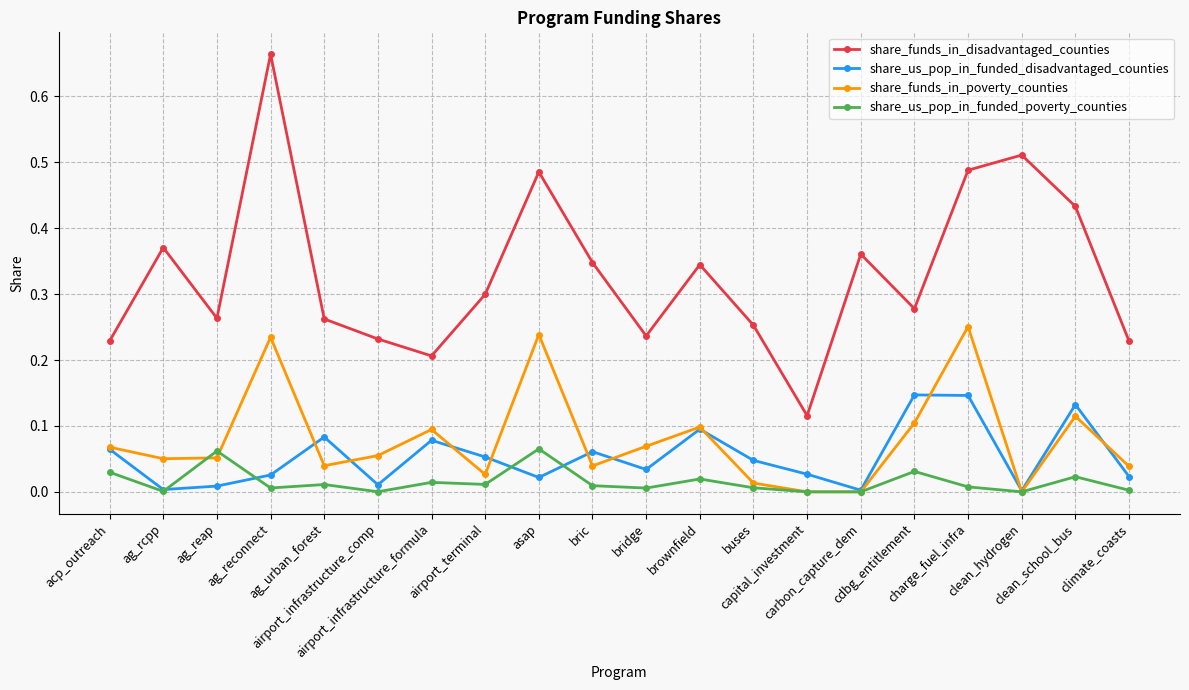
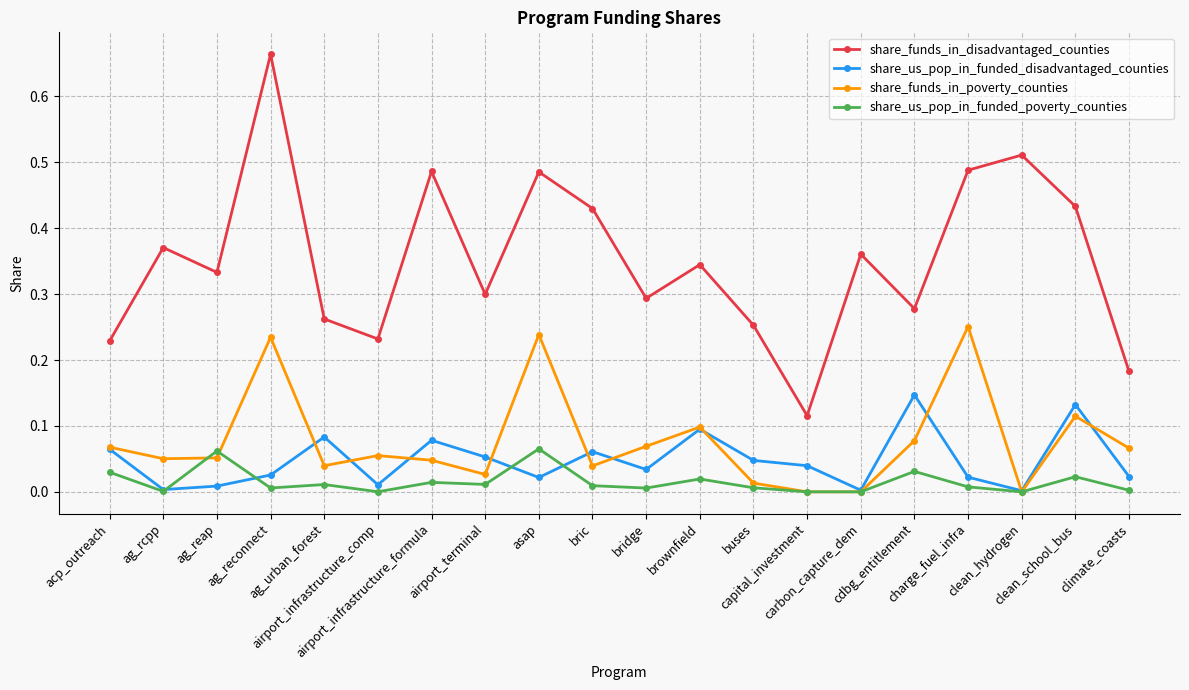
share_funds_in_disadvantaged_counties, ag_reap: 0.26 -> 0.33
share_funds_in_disadvantaged_counties, airport_infrastructure_formula: 0.21 -> 0.49
share_funds_in_poverty_counties, airport_infrastructure_formula: 0.09 -> 0.05
share_funds_in_disadvantaged_counties, bric: 0.35 -> 0.43
share_funds_in_disadvantaged_counties, bridge: 0.24 -> 0.29
share_us_pop_in_funded_disadvantaged_counties, capital_investment: 0.03 -> 0.04
share_funds_in_poverty_counties, cdbg_entitlement: 0.10 -> 0.08
share_us_pop_in_funded_disadvantaged_counties, charge_fuel_infra: 0.15 -> 0.02
share_funds_in_disadvantaged_counties, climate_coasts: 0.23 -> 0.18
share_funds_in_poverty_counties, climate_coasts: 0.04 -> 0.07
